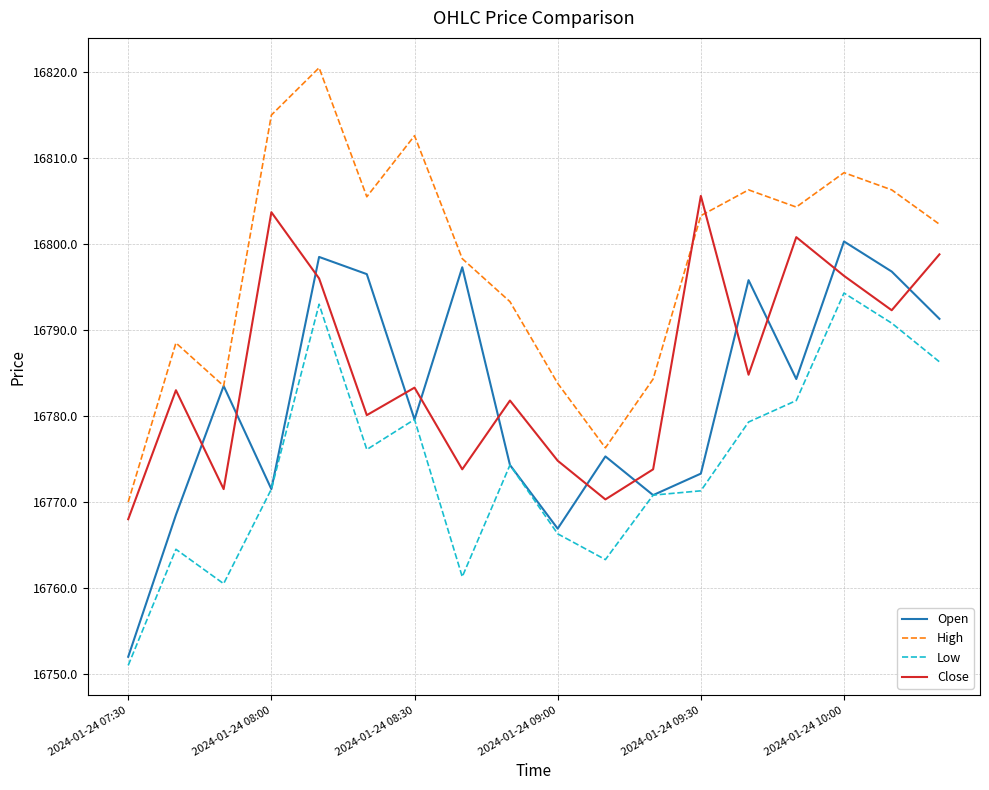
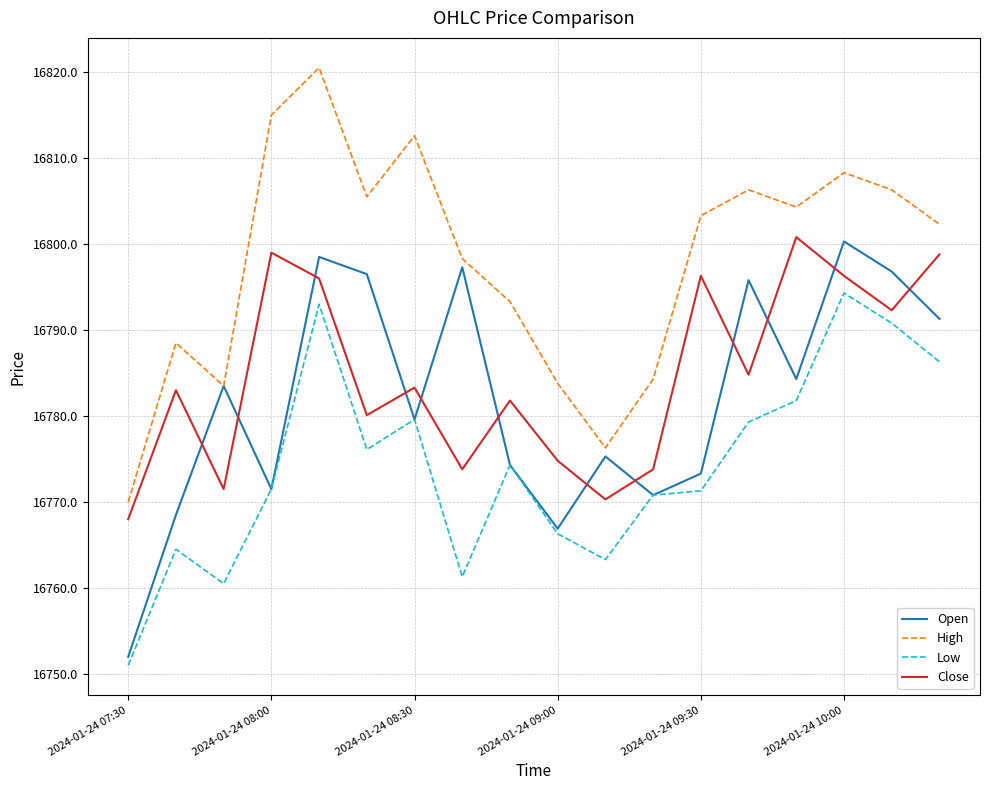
Close, 2024-01-24 08:00: 16804 -> 16799
Close, 2024-01-24 09:30: 16806 -> 16796
